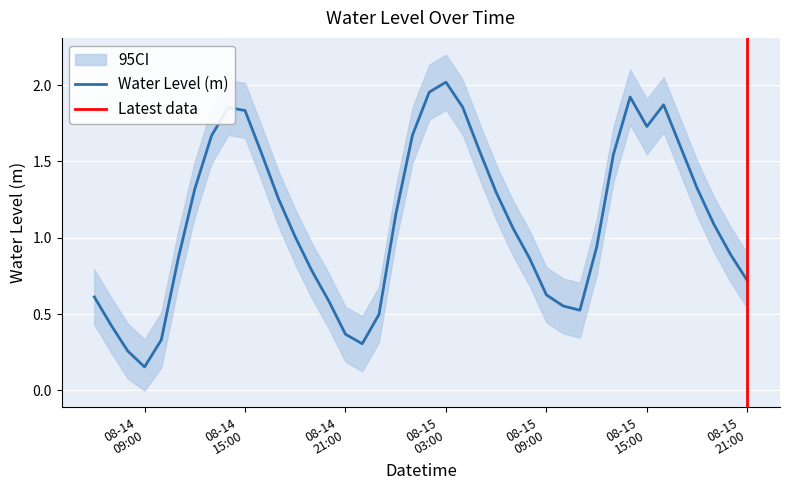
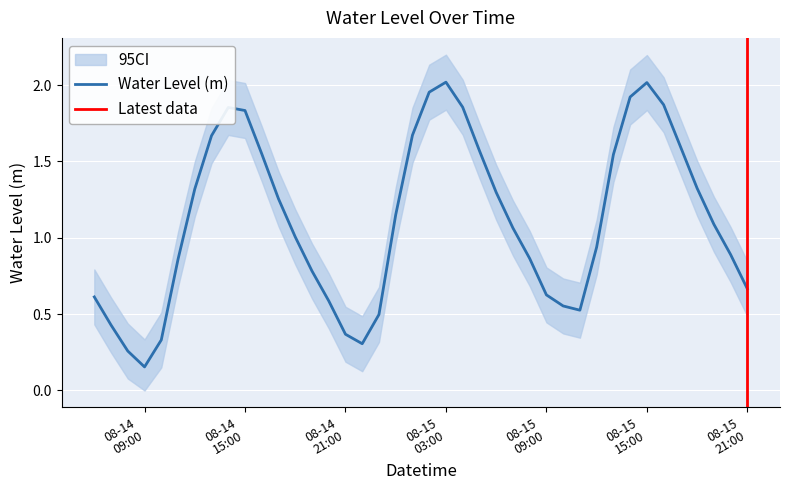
Water Level (m), 08-15 15:00: 1.73 -> 2.02
Water Level (m), 08-15 21:00: 0.72 -> 0.67
